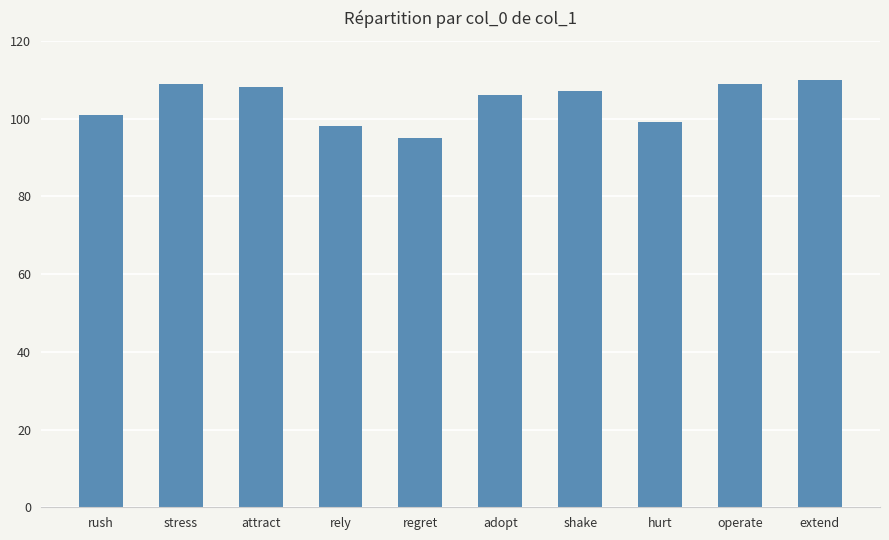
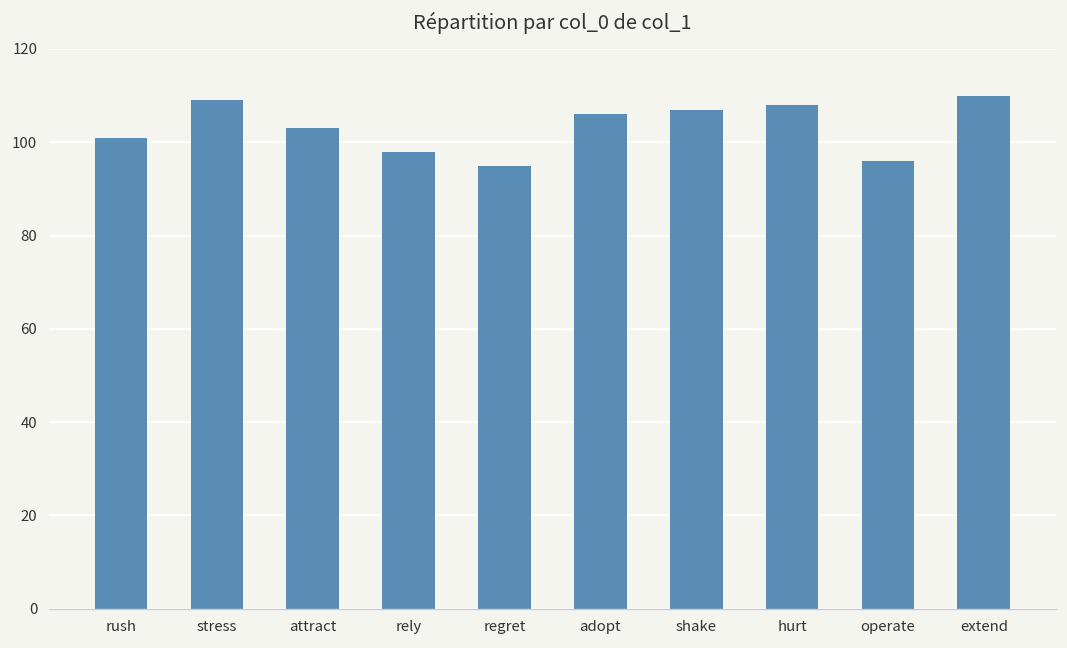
attract: 108 -> 103
hurt: 99 -> 108
operate: 109 -> 96
